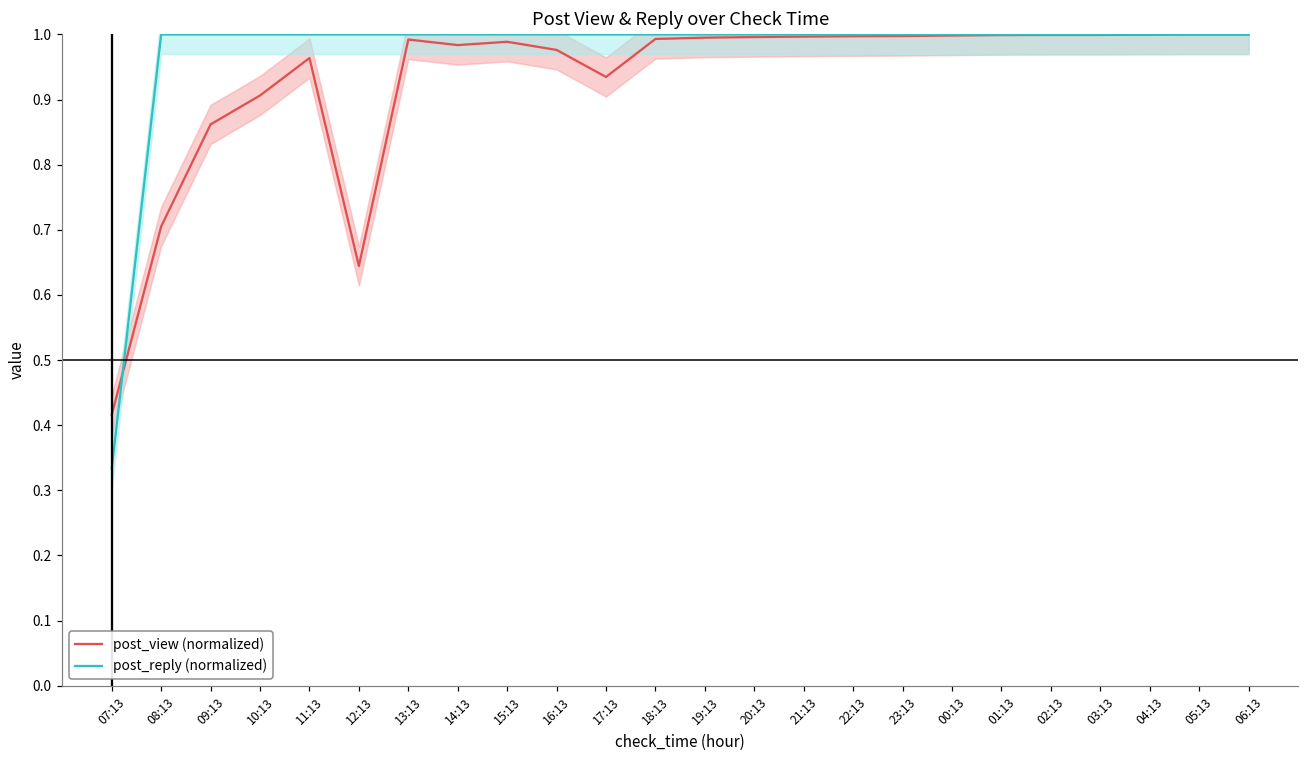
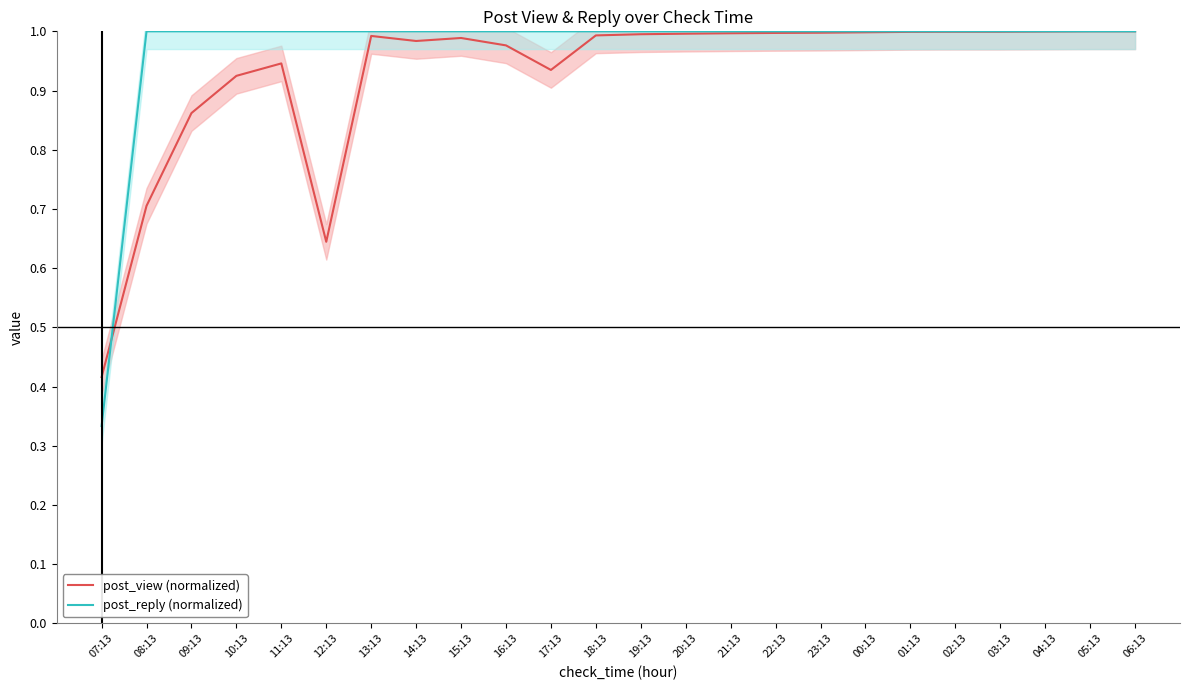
post_view (normalized), 10:13: 0.91 -> 0.92
post_view (normalized), 11:13: 0.96 -> 0.95
